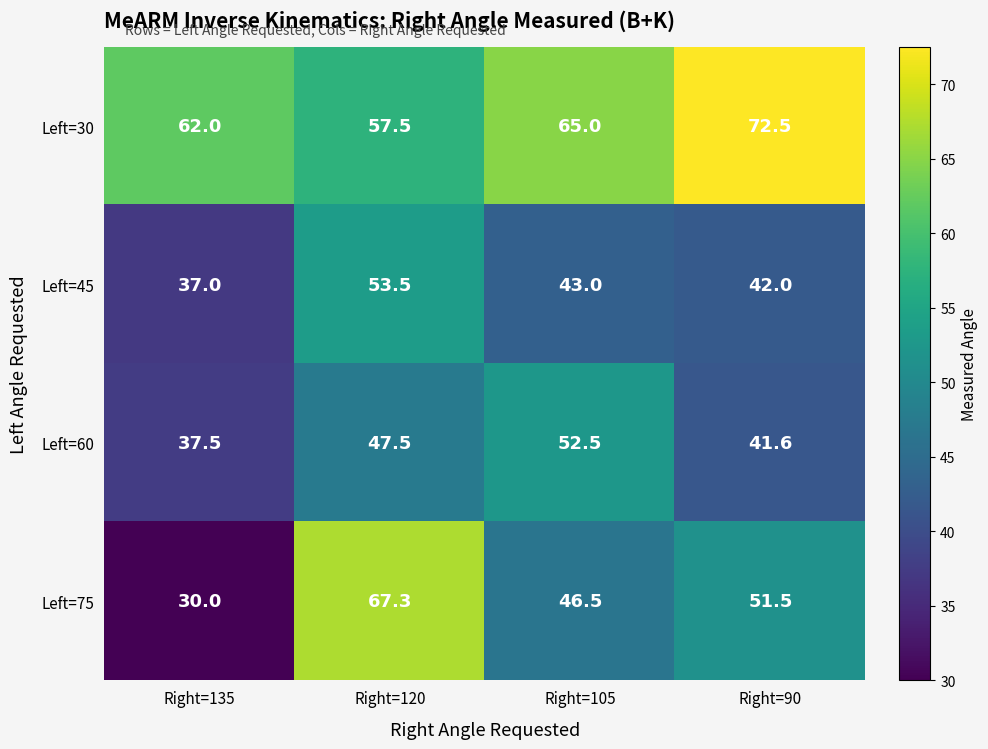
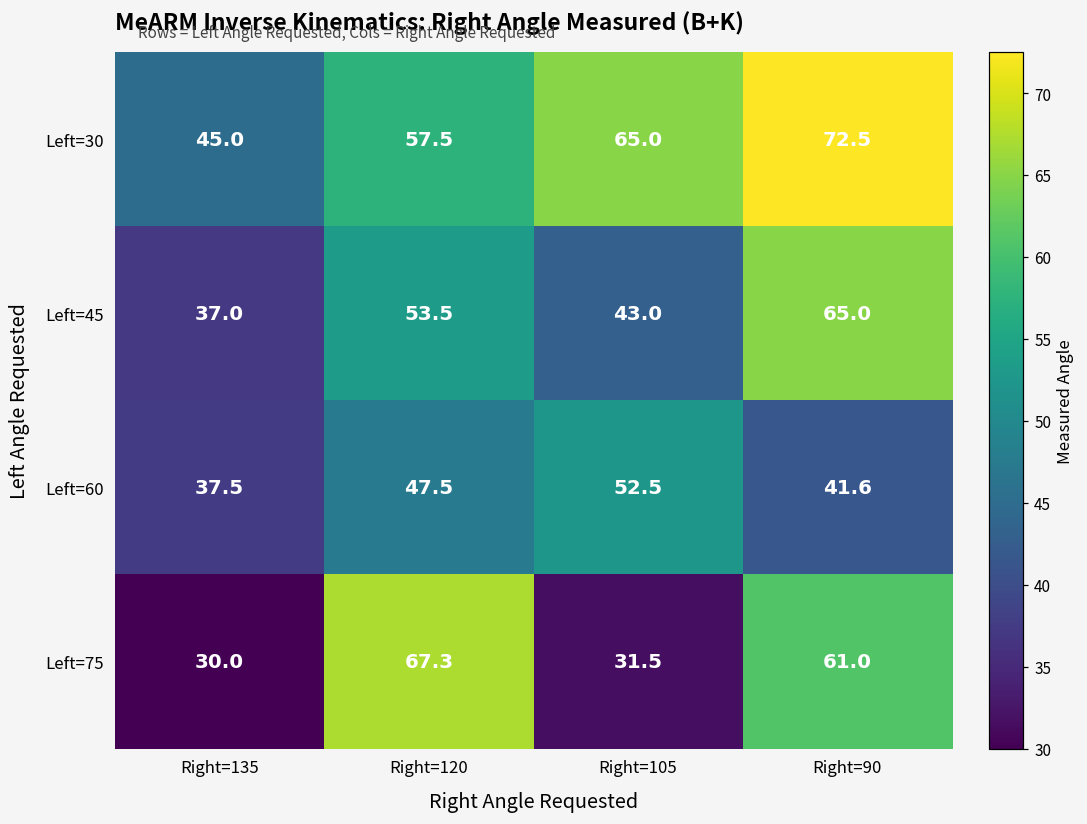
Left=30, Right=135: 62.0 -> 45.0
Left=45, Right=90: 42.0 -> 65.0
Left=75, Right=105: 46.5 -> 31.5
Left=75, Right=90: 51.5 -> 61.0
